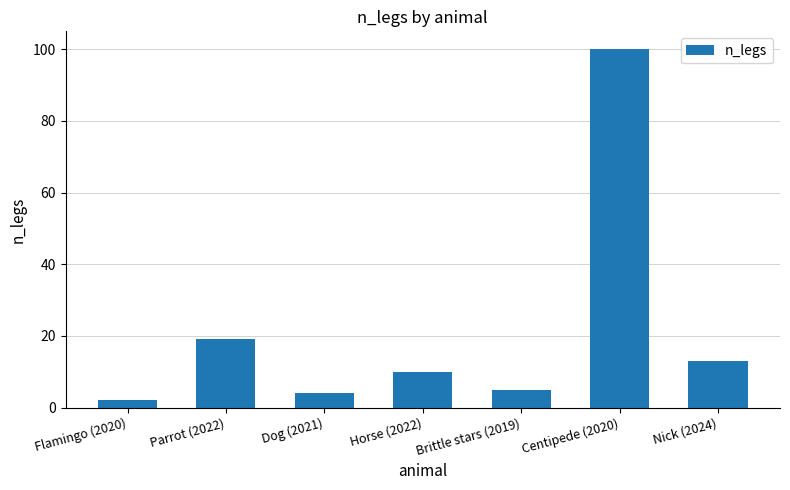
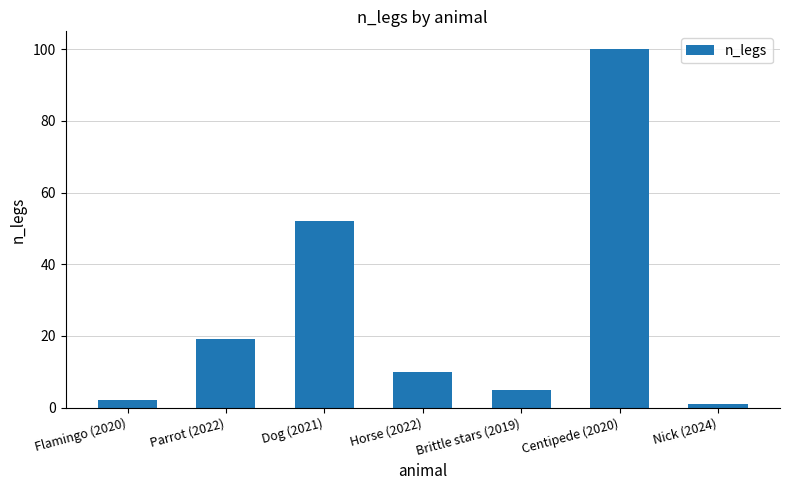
Dog (2021): 4 -> 52
Nick (2024): 13 -> 1
